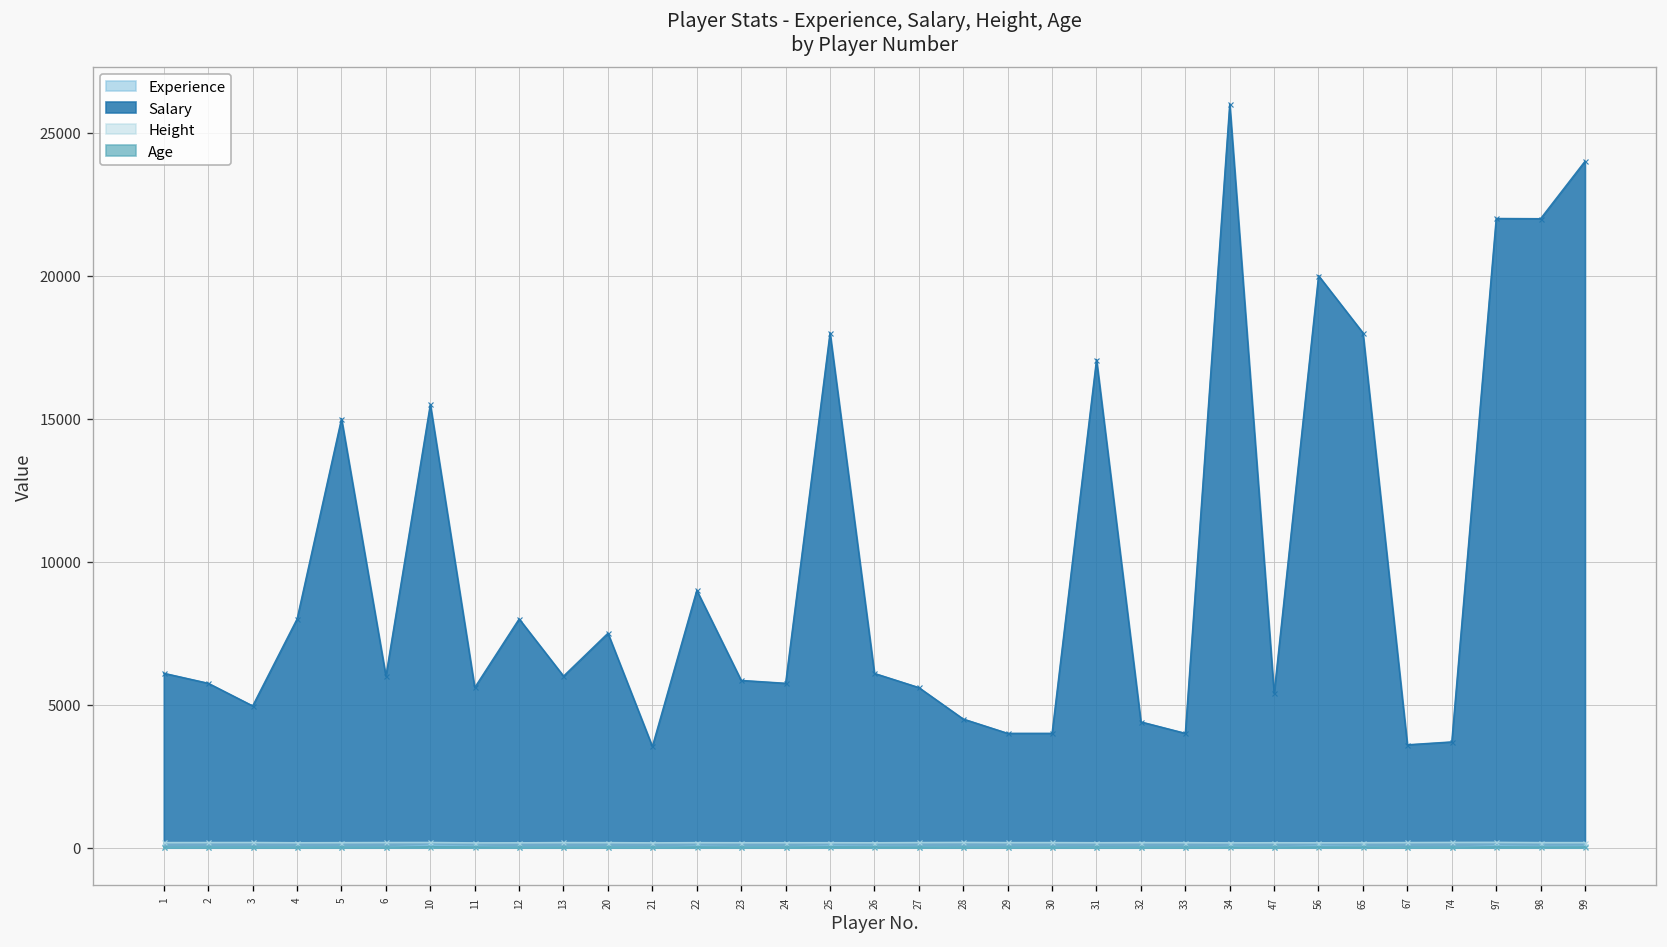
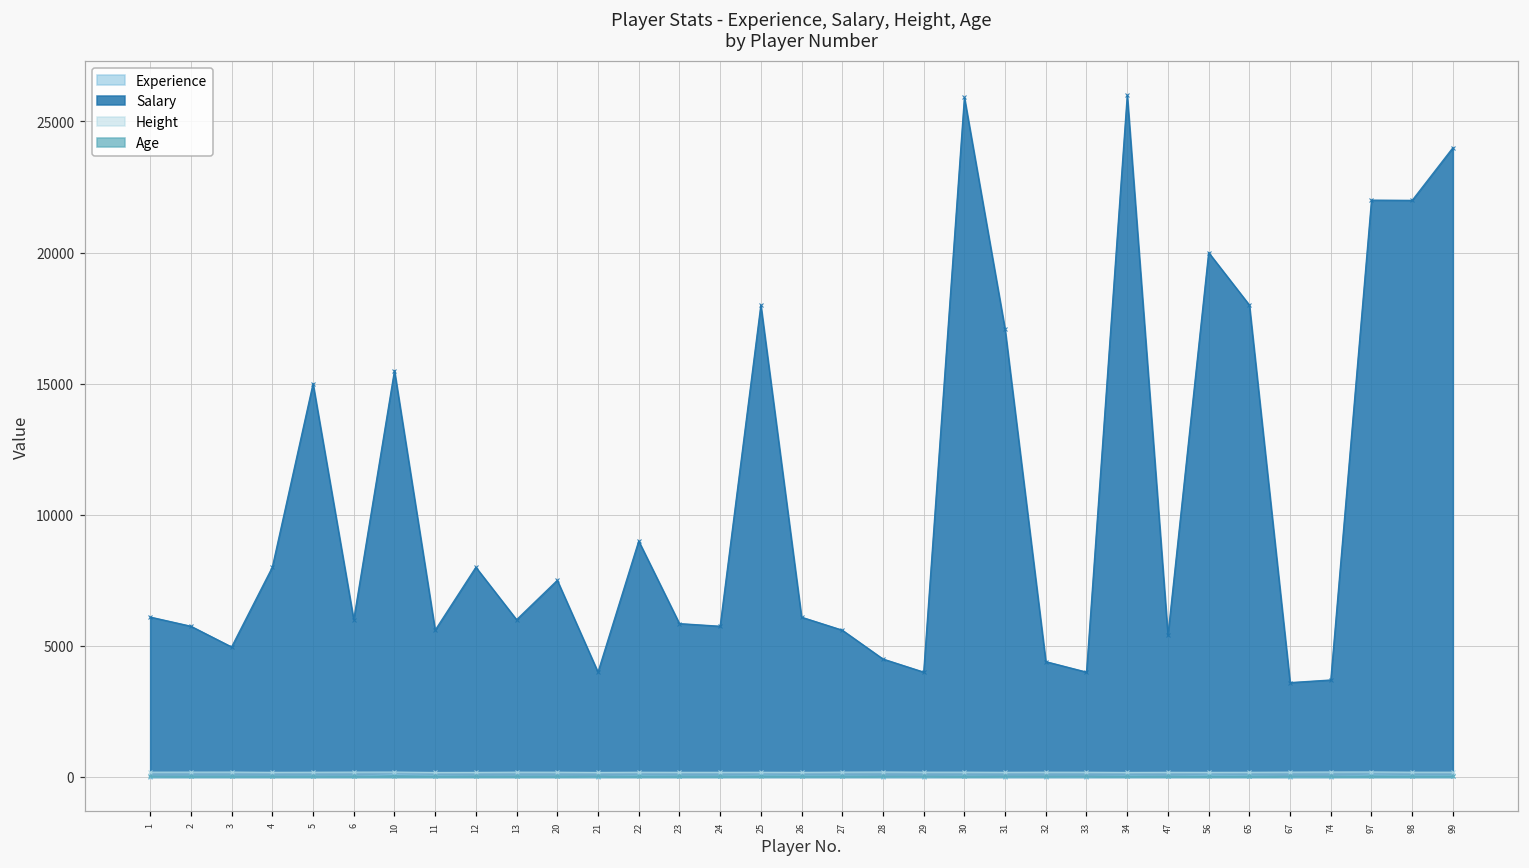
Salary, 21: 3500 -> 4000
Salary, 30: 4000 -> 25900
